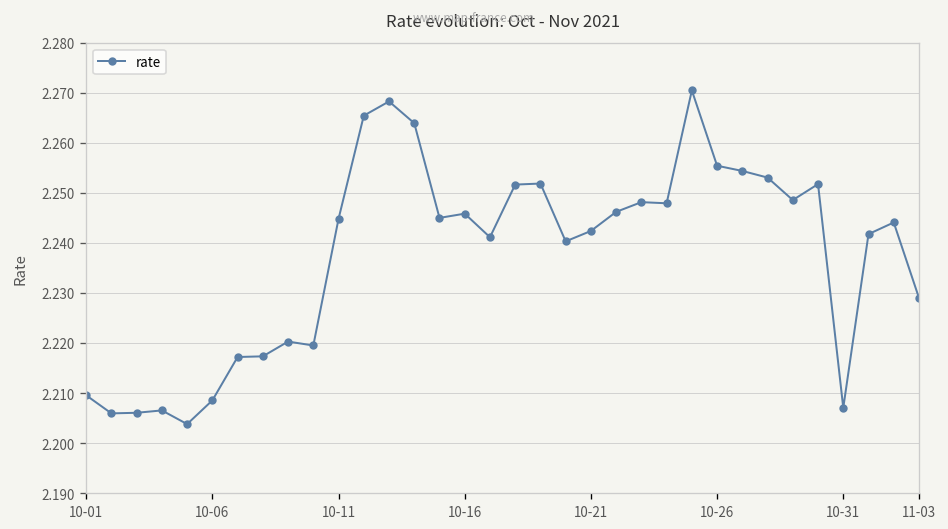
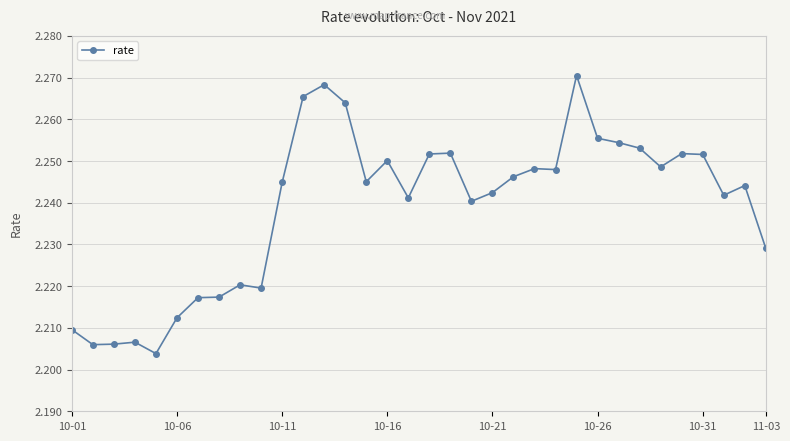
10-06: 2.209 -> 2.212
10-16: 2.246 -> 2.250
10-31: 2.207 -> 2.252
